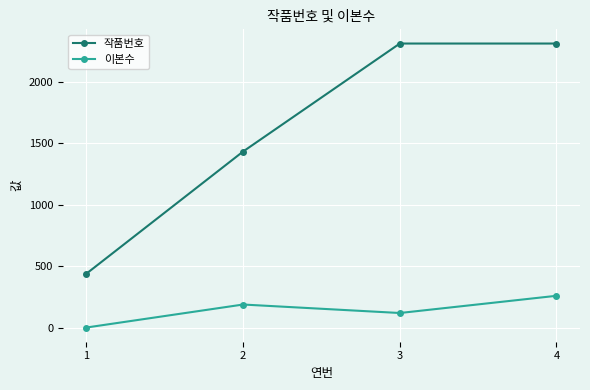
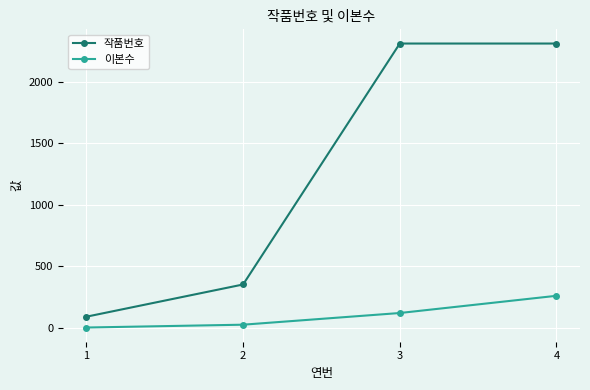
작품번호, 1: 440 -> 90
작품번호, 2: 1430 -> 350
이본수, 2: 190 -> 30
